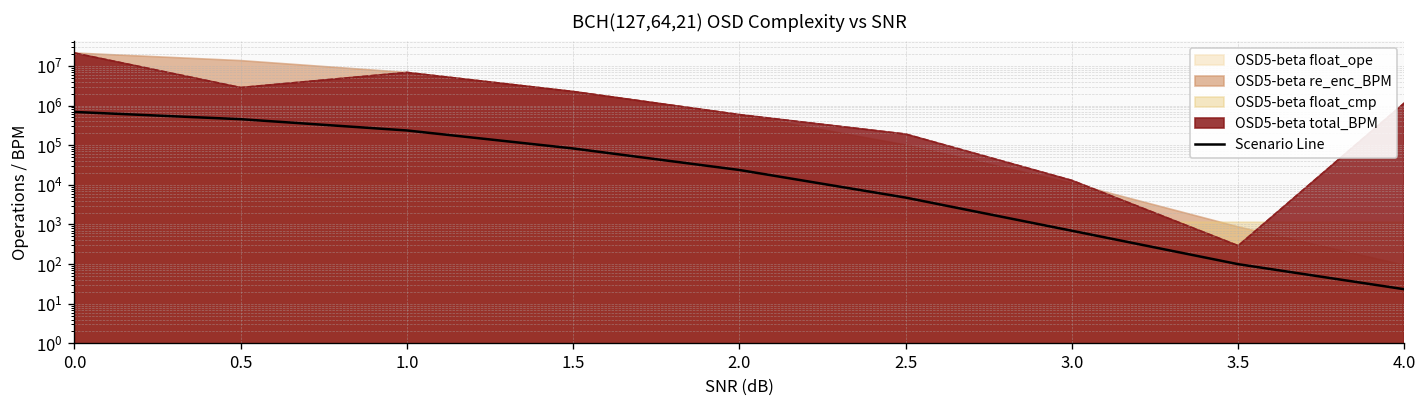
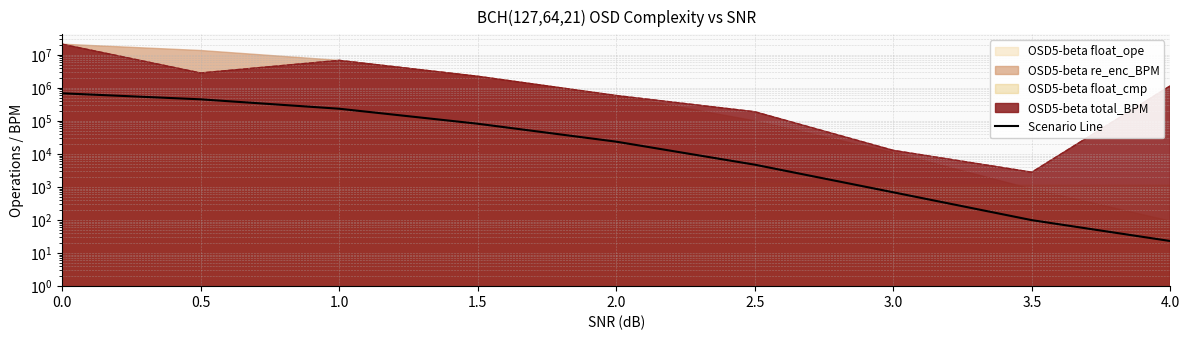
OSD5-beta total_BPM, 3.5: 300 -> 3000
